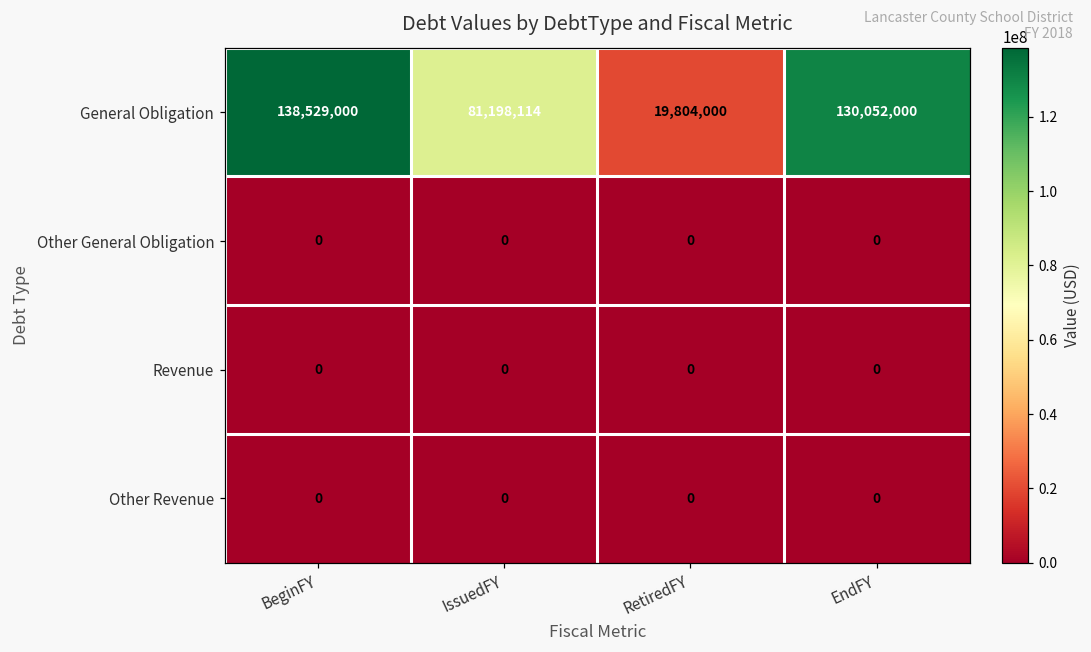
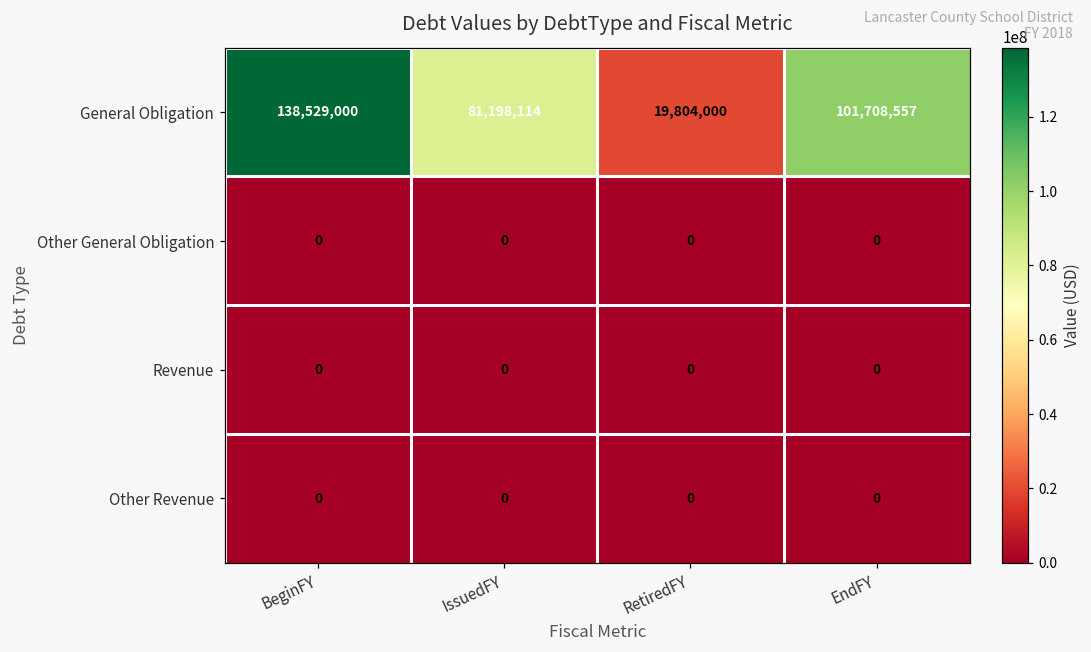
General Obligation, EndFY: 130,052,000 -> 101,708,557
